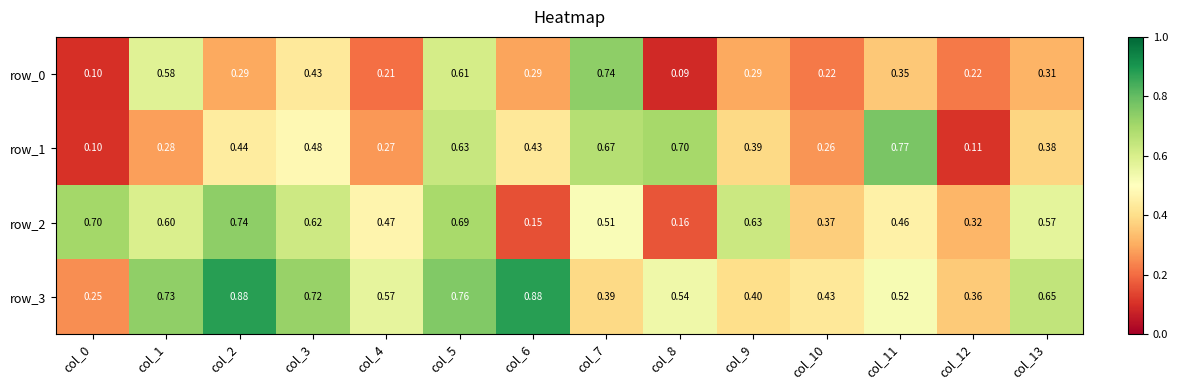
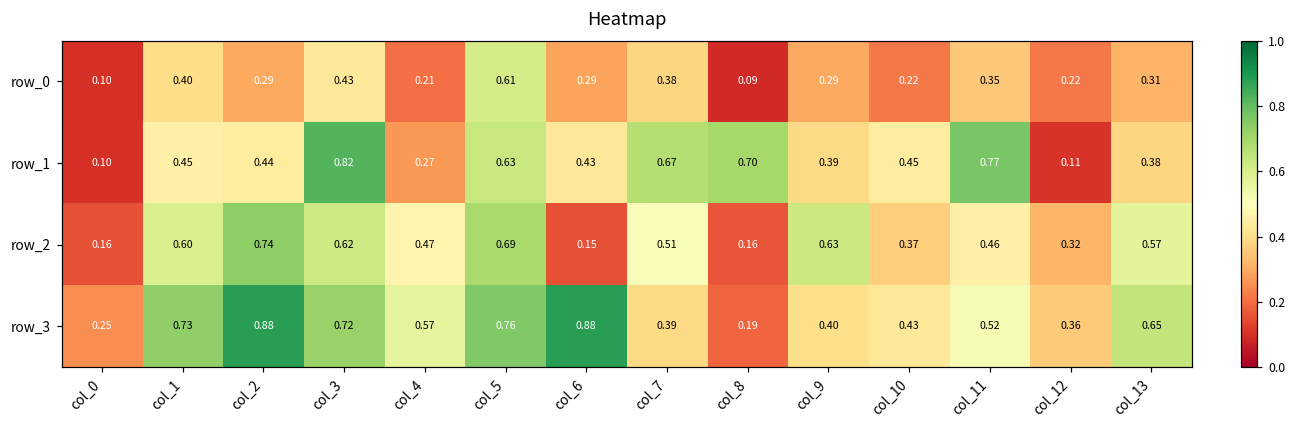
row_0, col_1: 0.58 -> 0.40
row_0, col_7: 0.74 -> 0.38
row_1, col_1: 0.28 -> 0.45
row_1, col_3: 0.48 -> 0.82
row_1, col_10: 0.26 -> 0.45
row_2, col_0: 0.70 -> 0.16
row_3, col_8: 0.54 -> 0.19
